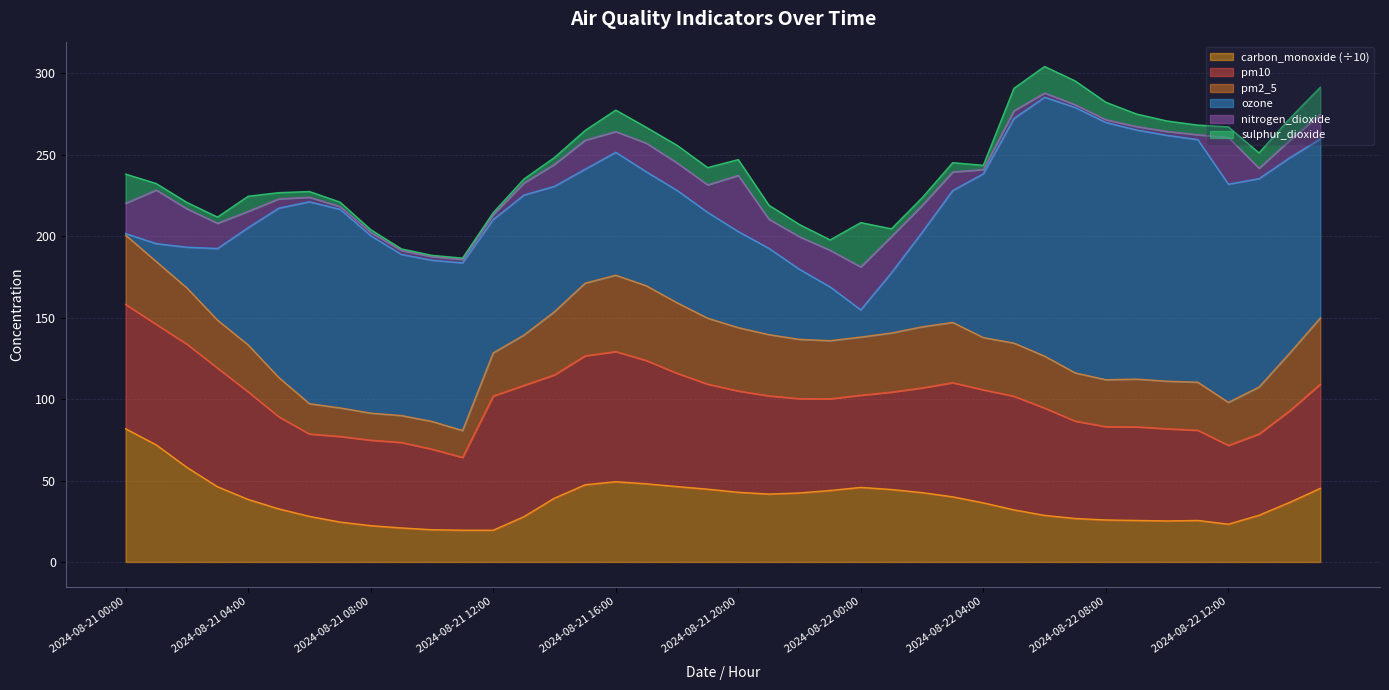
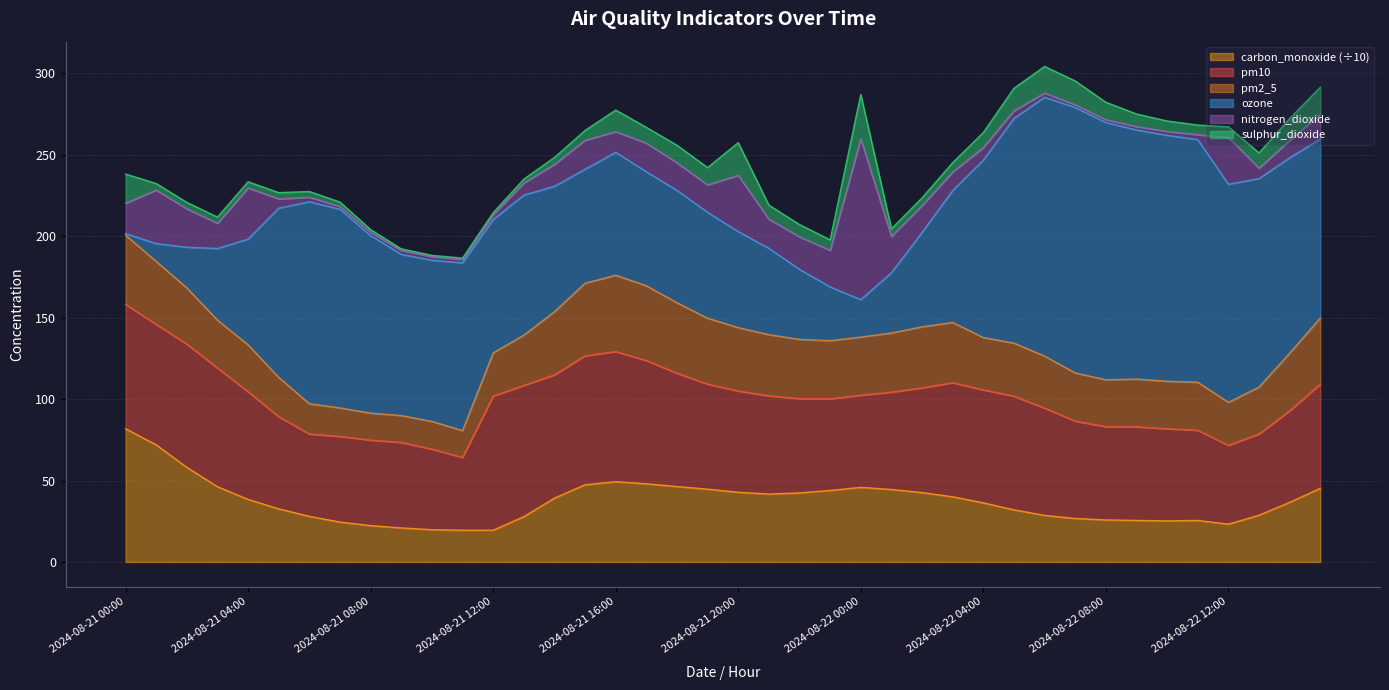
ozone, 2024-08-21 04:00: 72 -> 65
nitrogen_dioxide, 2024-08-21 04:00: 10 -> 31
sulphur_dioxide, 2024-08-21 04:00: 9 -> 4
sulphur_dioxide, 2024-08-21 20:00: 10 -> 20
ozone, 2024-08-22 00:00: 17 -> 23
nitrogen_dioxide, 2024-08-22 00:00: 26 -> 99
ozone, 2024-08-22 04:00: 101 -> 109
nitrogen_dioxide, 2024-08-22 04:00: 3 -> 8
sulphur_dioxide, 2024-08-22 04:00: 3 -> 9
